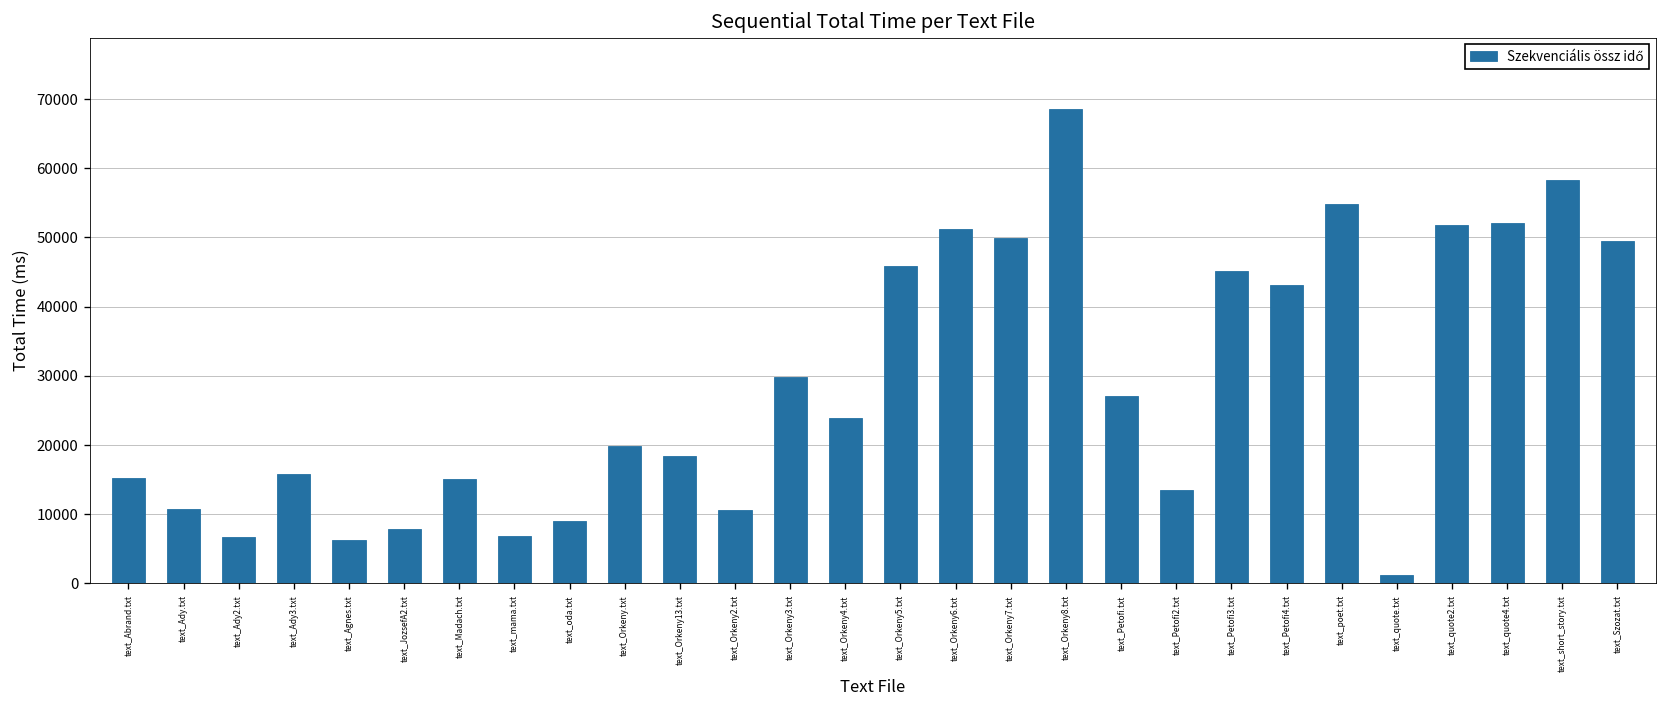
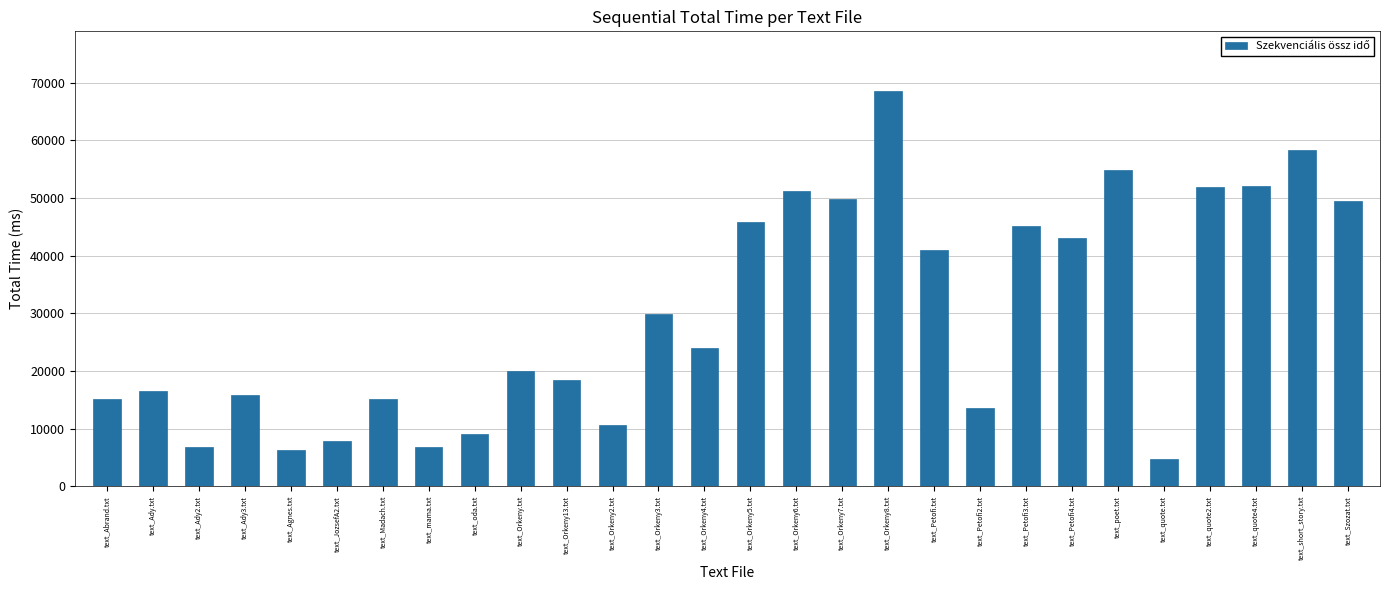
text_Ady.txt: 11000 -> 16000
text_Petofi.txt: 27000 -> 41000
text_quote.txt: 1000 -> 5000
